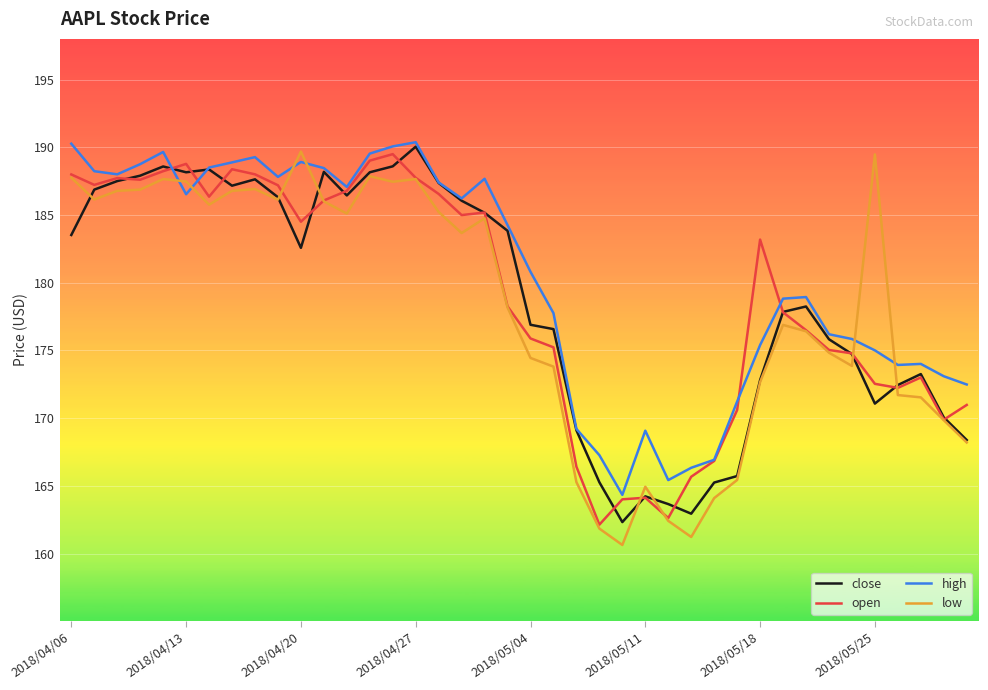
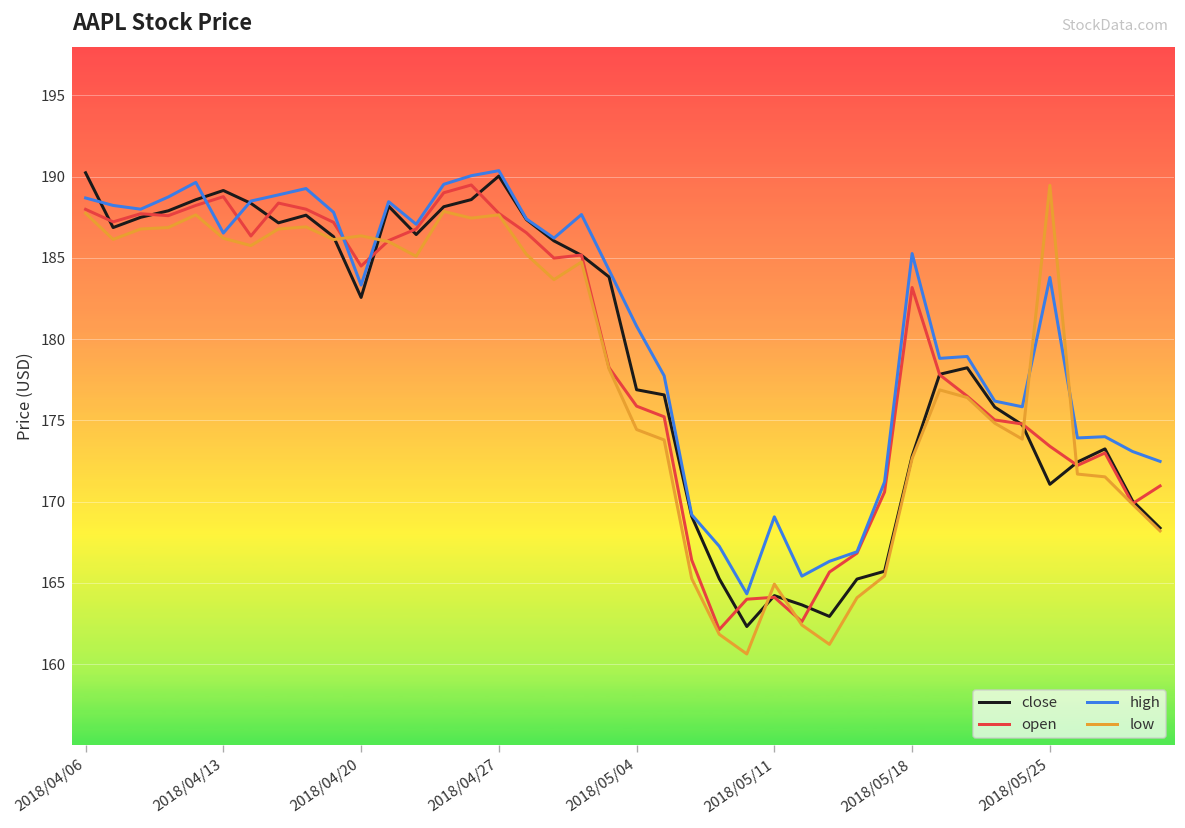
close, 2018/04/06: 183.5 -> 190.2
high, 2018/04/06: 190.3 -> 188.7
close, 2018/04/13: 188.2 -> 189.2
low, 2018/04/13: 187.5 -> 186.2
high, 2018/04/20: 188.9 -> 183.3
low, 2018/04/20: 189.7 -> 186.4
high, 2018/05/18: 175.4 -> 185.3
open, 2018/05/25: 172.5 -> 173.4
high, 2018/05/25: 175.0 -> 183.8
